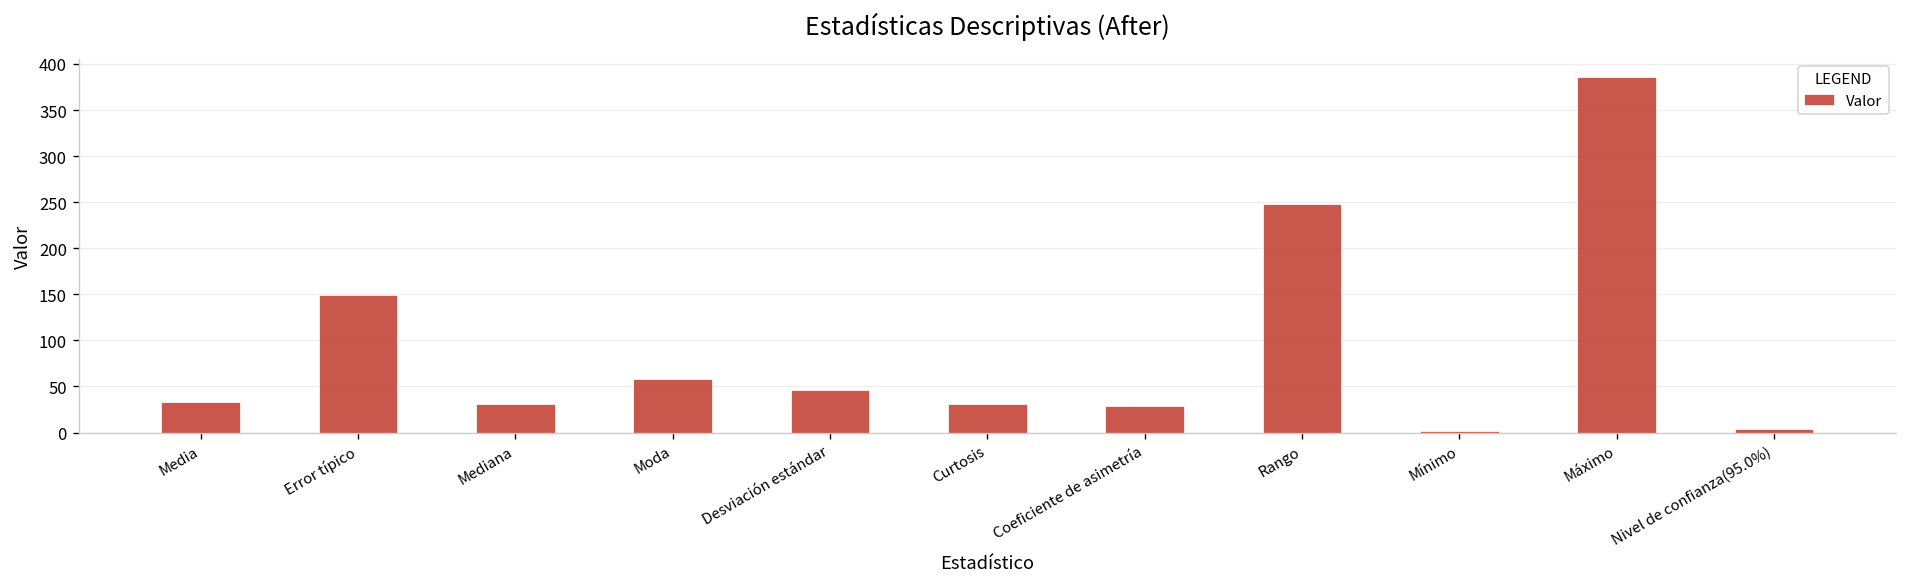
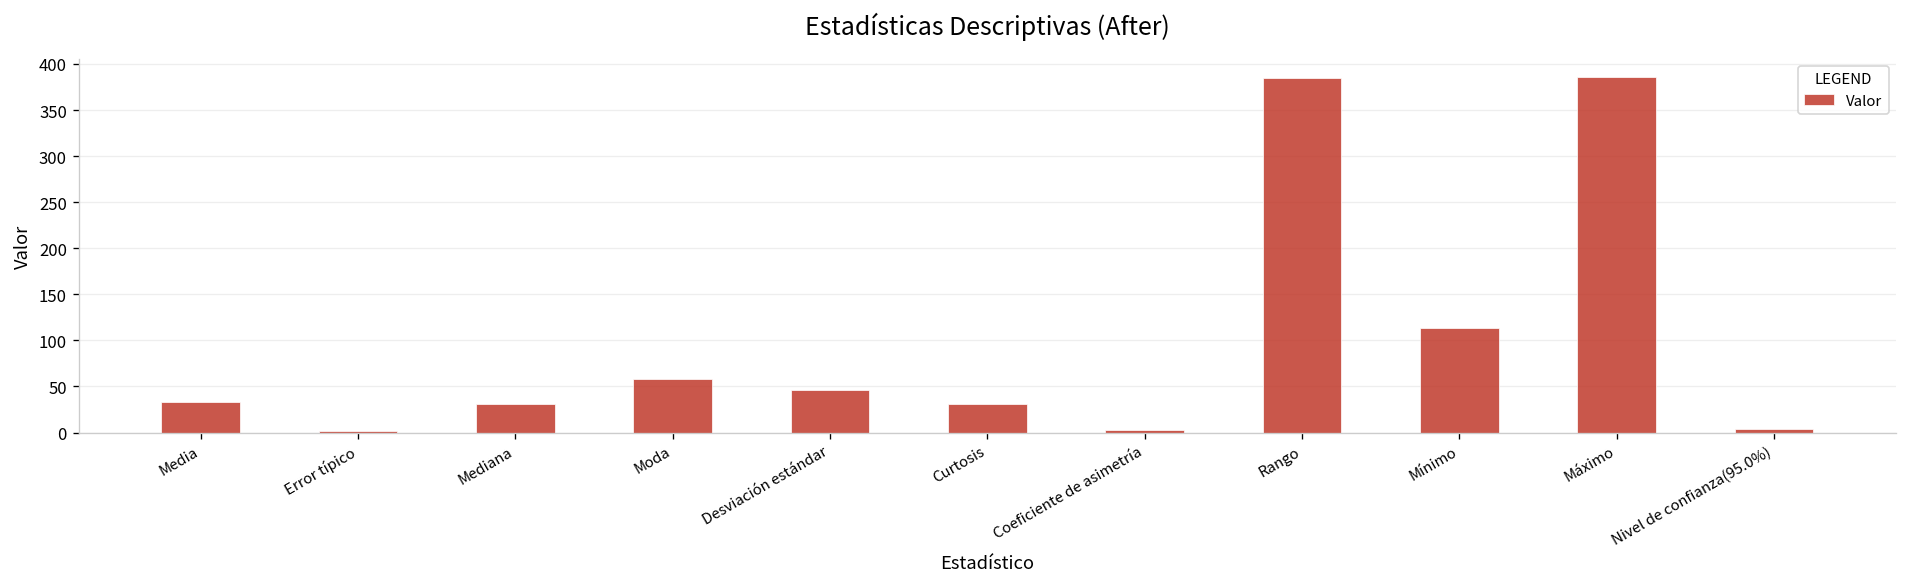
Error típico: 150 -> 0
Coeficiente de asimetría: 30 -> 0
Rango: 250 -> 390
Mínimo: 0 -> 110
